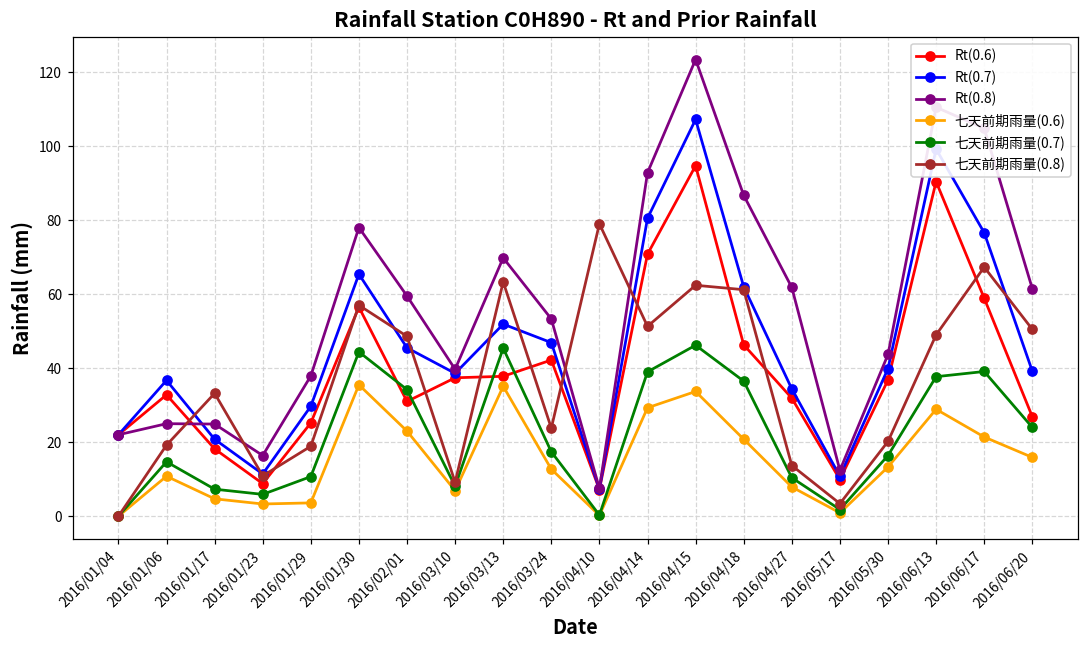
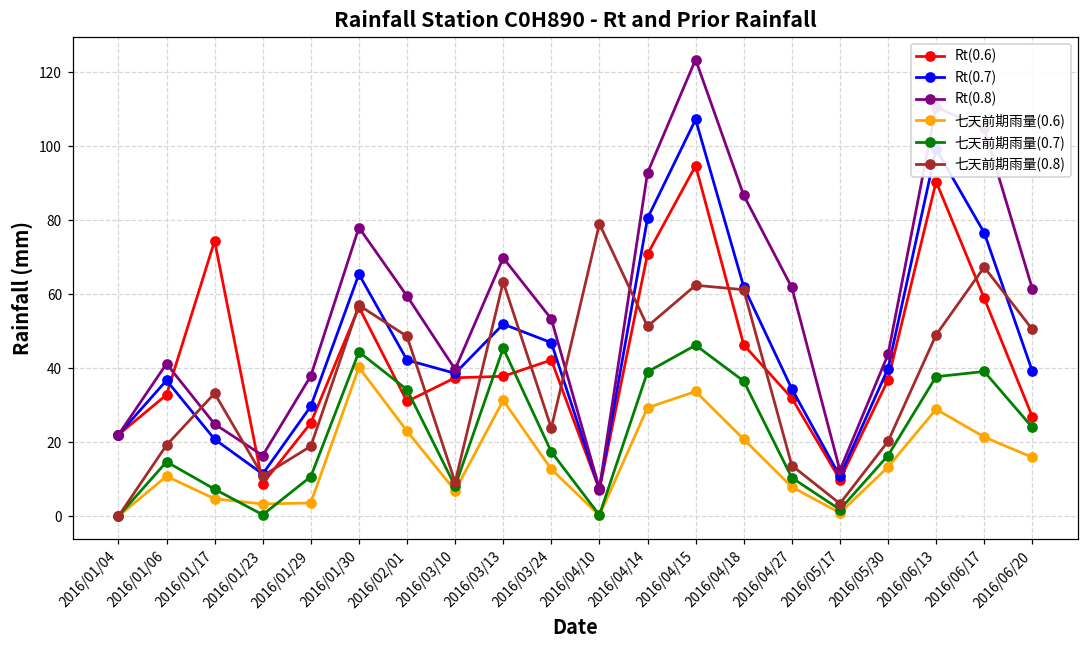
Rt(0.8), 2016/01/06: 25 -> 41
Rt(0.6), 2016/01/17: 18 -> 74
七天前期雨量(0.7), 2016/01/23: 6 -> 0
七天前期雨量(0.6), 2016/01/30: 36 -> 40
Rt(0.7), 2016/02/01: 46 -> 42
七天前期雨量(0.6), 2016/03/13: 35 -> 31
